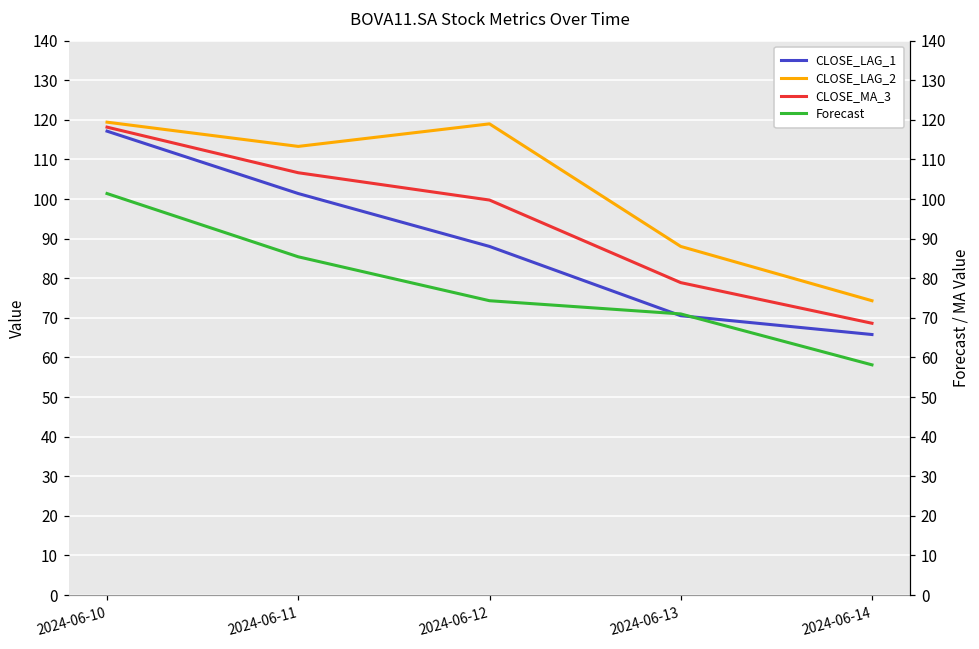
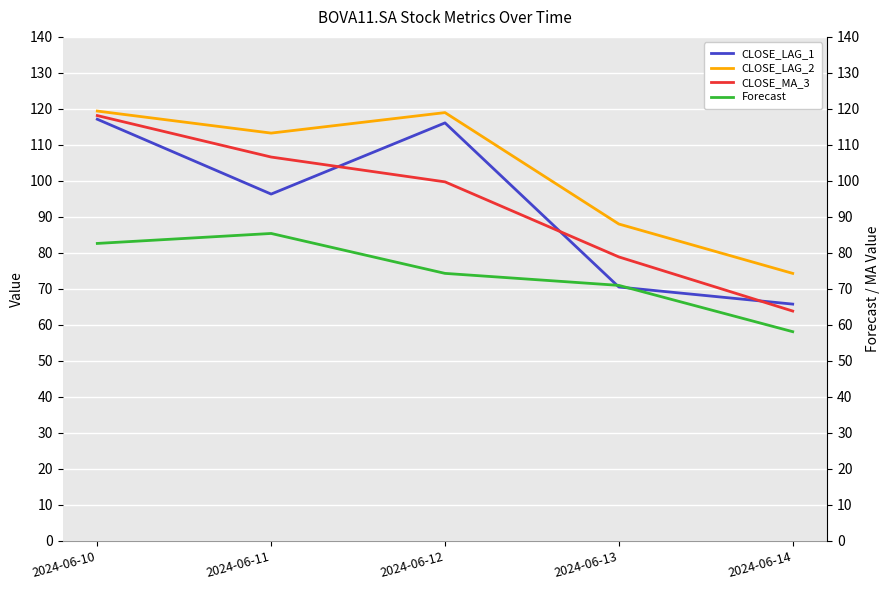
Forecast, 2024-06-10: 101 -> 83
CLOSE_LAG_1, 2024-06-11: 101 -> 96
CLOSE_LAG_1, 2024-06-12: 88 -> 116
CLOSE_MA_3, 2024-06-14: 69 -> 64
